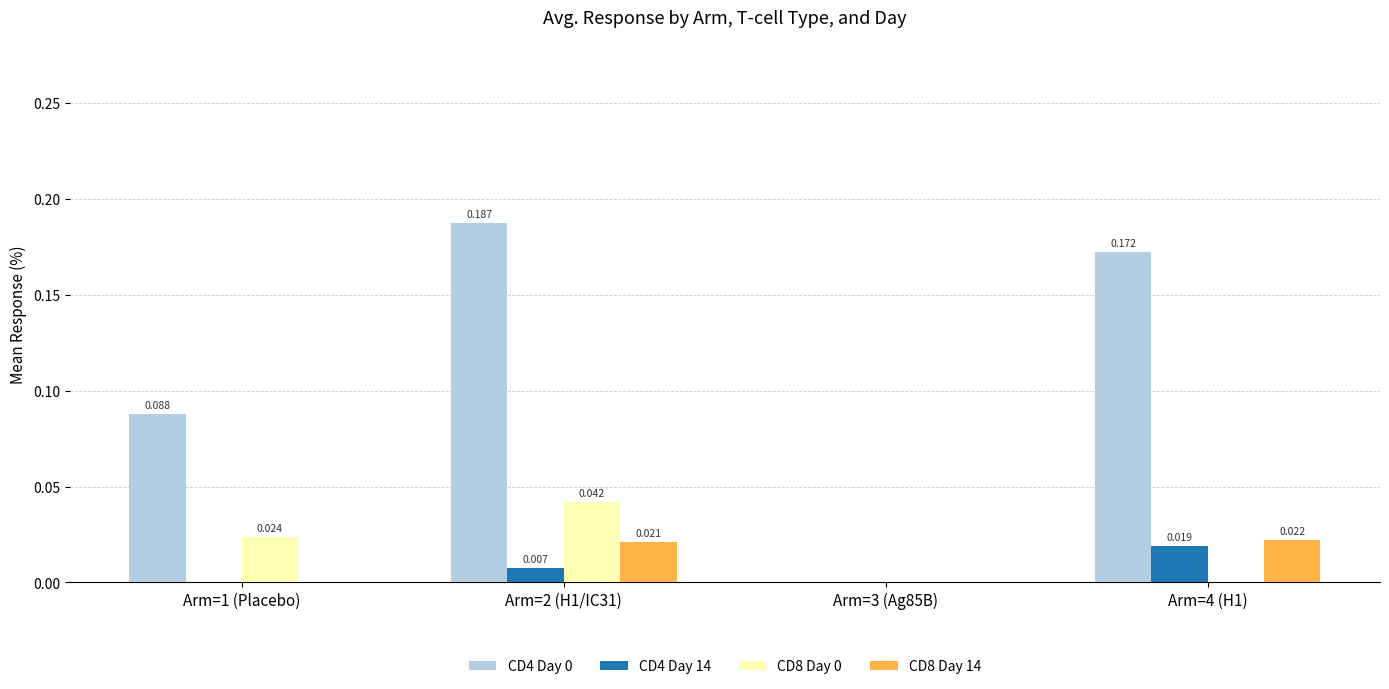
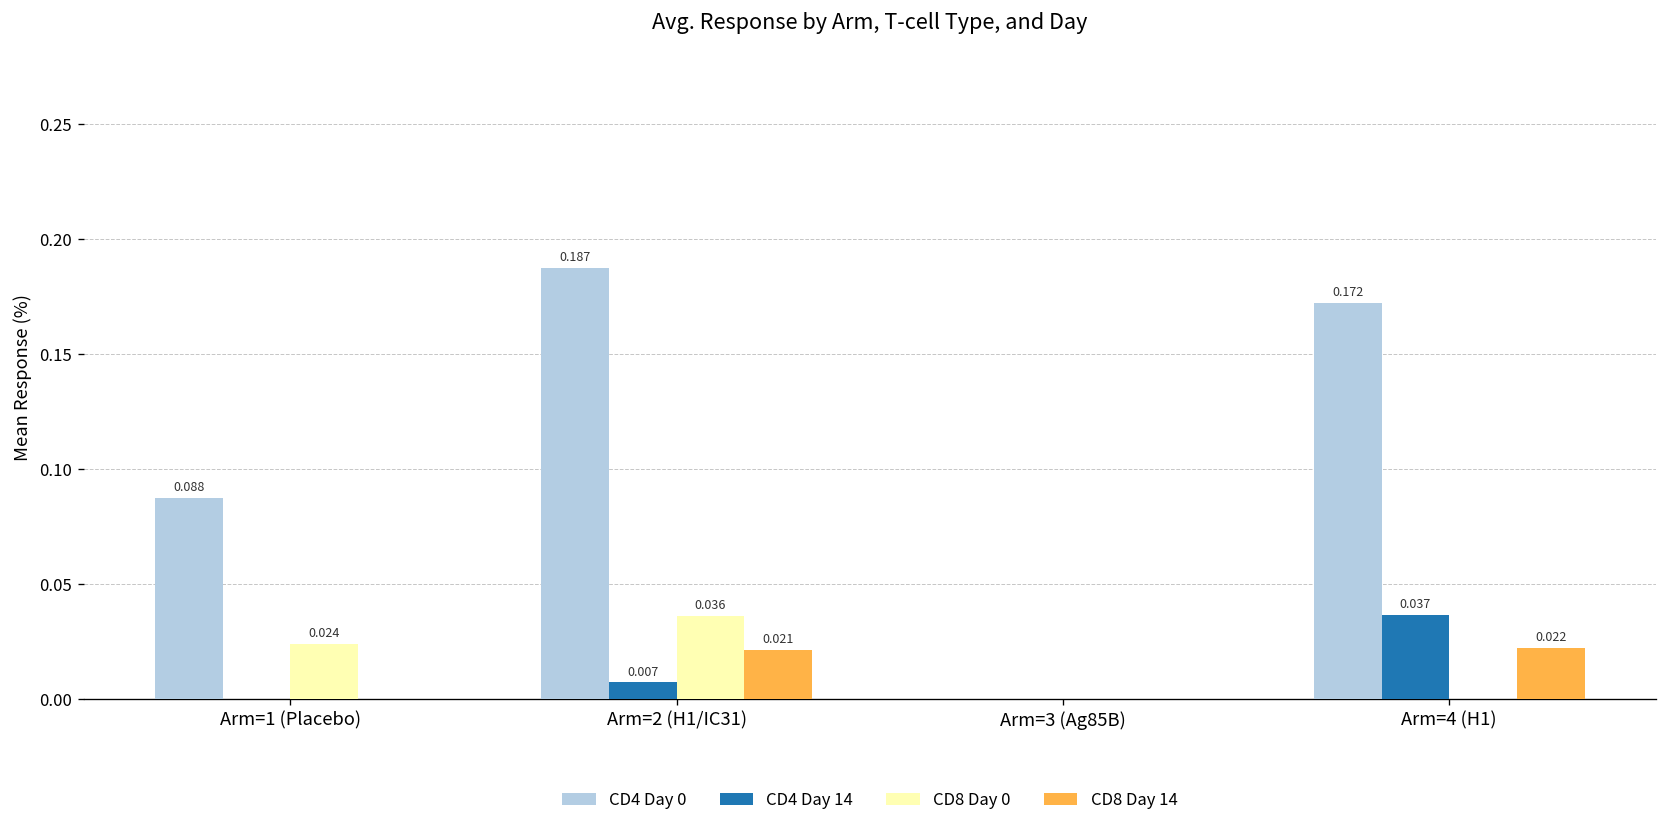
CD8 Day 0, Arm=2 (H1/IC31): 0.042 -> 0.036
CD4 Day 14, Arm=4 (H1): 0.019 -> 0.037
